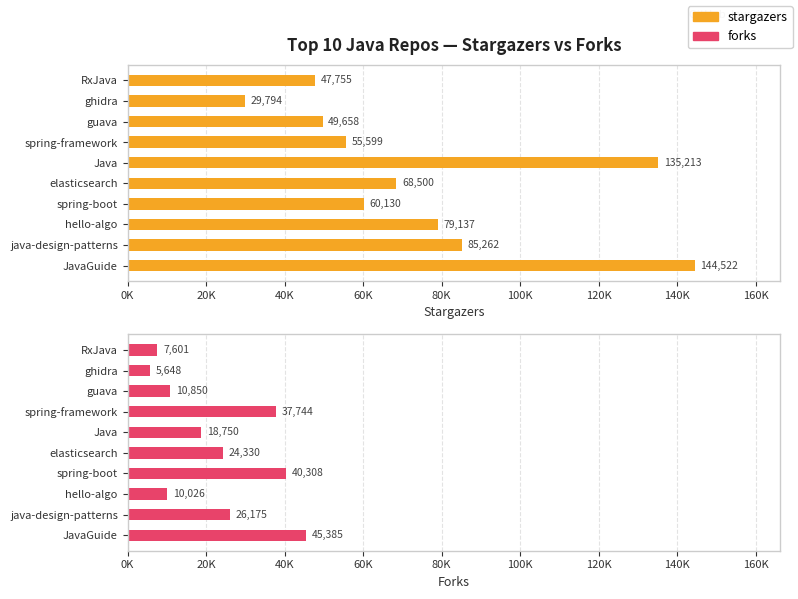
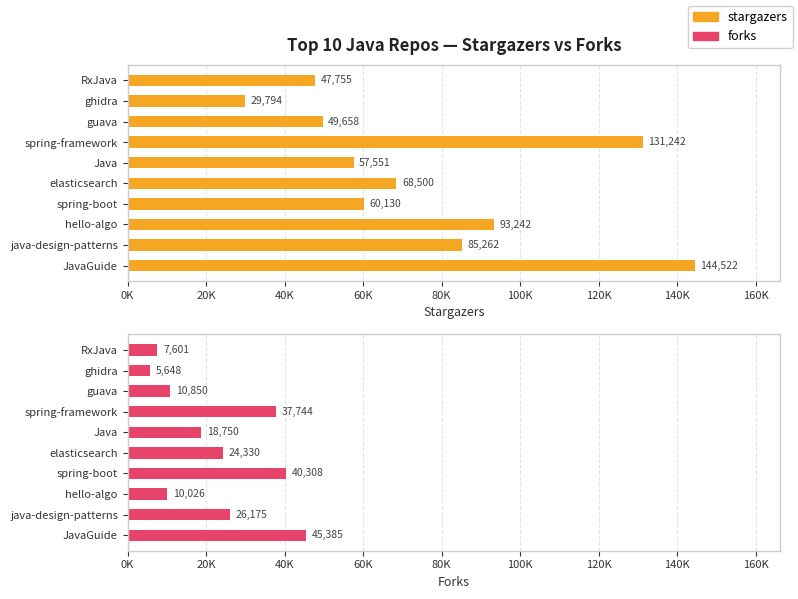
Top 10 Java Repos — Stargazers vs Forks, spring-framework: 55,599 -> 131,242
Top 10 Java Repos — Stargazers vs Forks, Java: 135,213 -> 57,551
Top 10 Java Repos — Stargazers vs Forks, hello-algo: 79,137 -> 93,242
